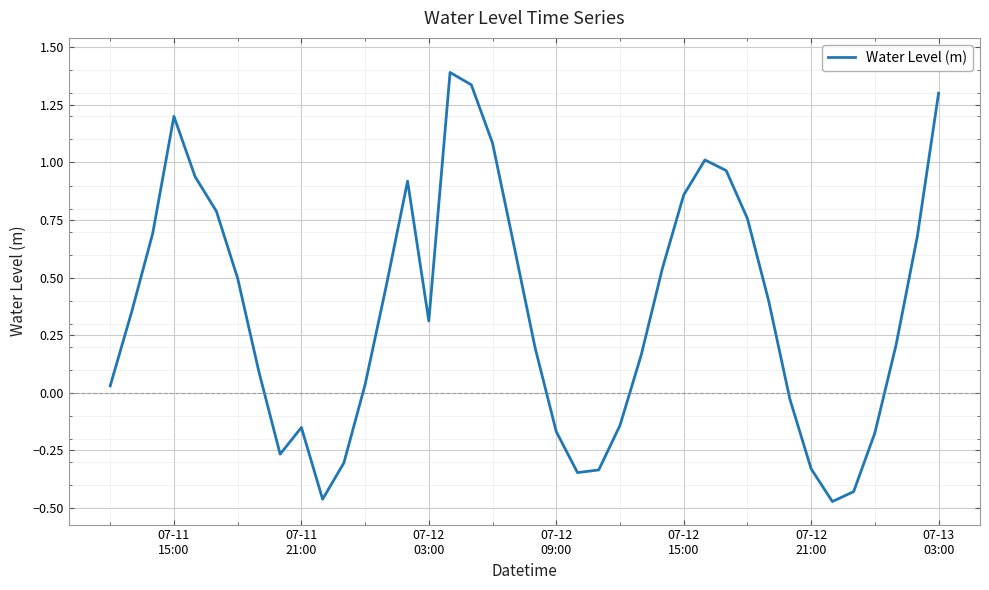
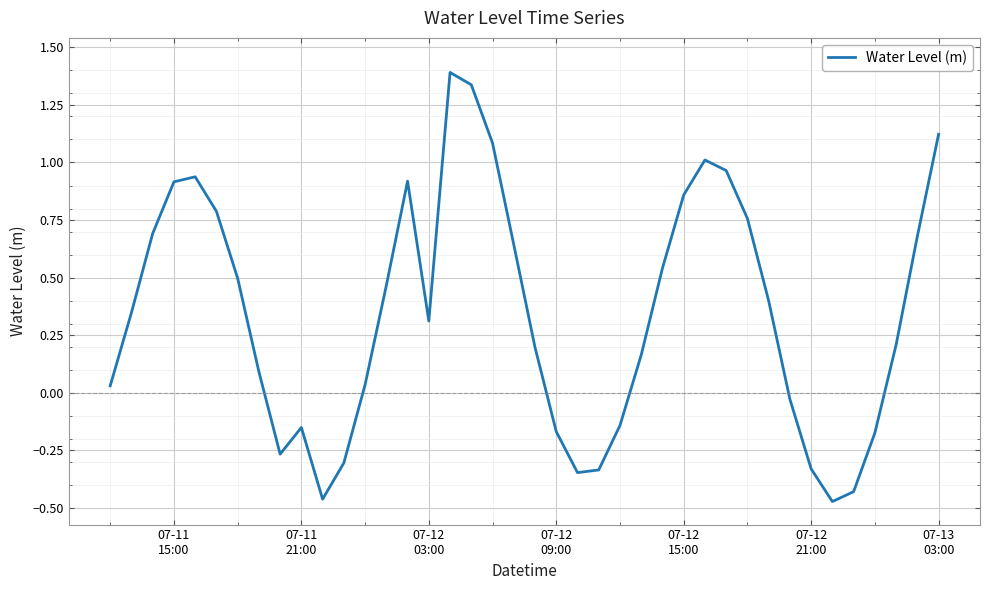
07-11 15:00: 1.20 -> 0.92
07-13 03:00: 1.30 -> 1.12
